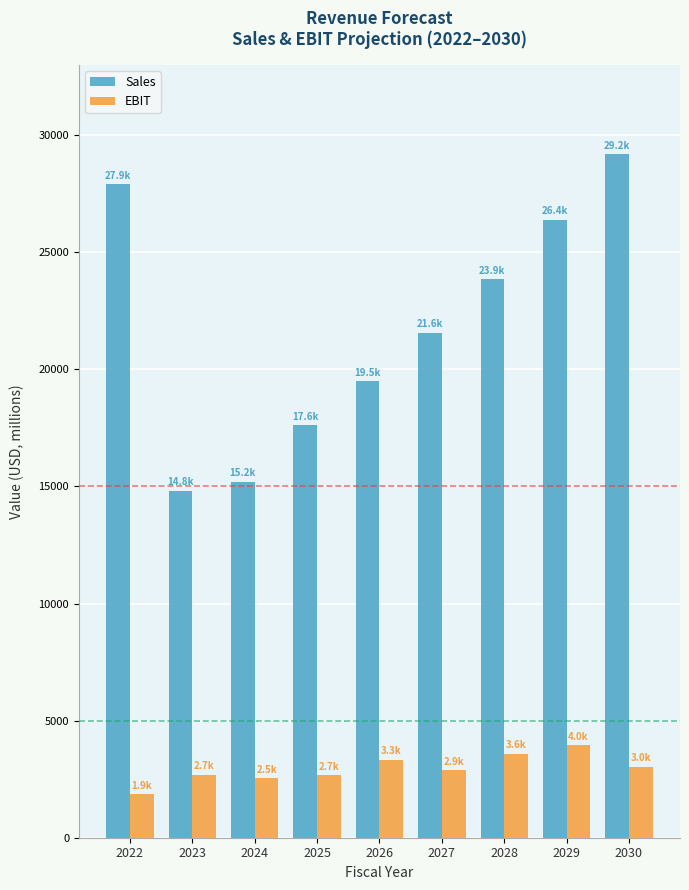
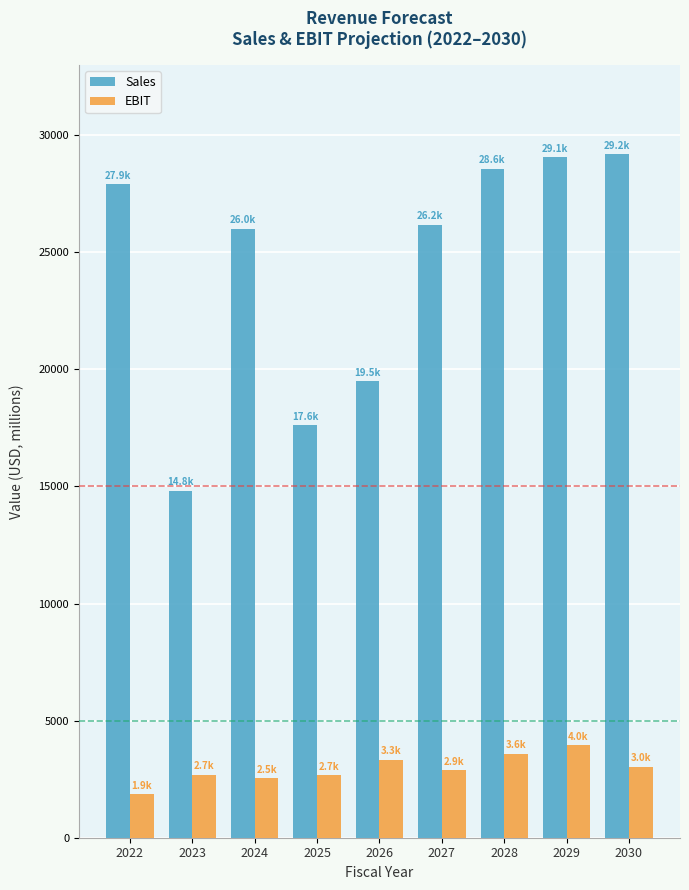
Sales, 2024: 15.2k -> 26.0k
Sales, 2027: 21.6k -> 26.2k
Sales, 2028: 23.9k -> 28.6k
Sales, 2029: 26.4k -> 29.1k
